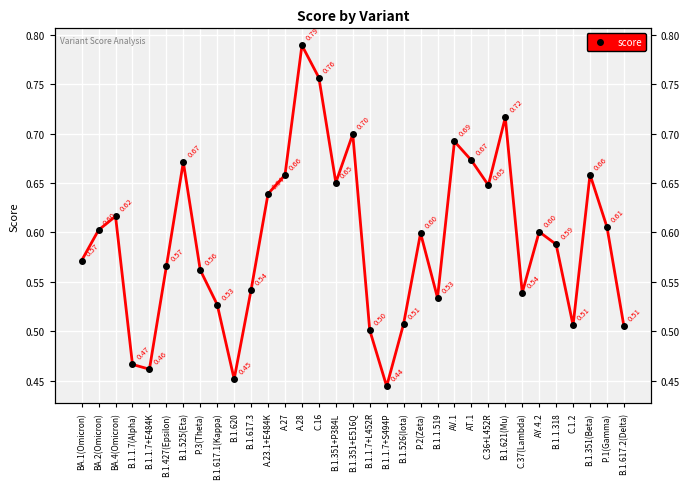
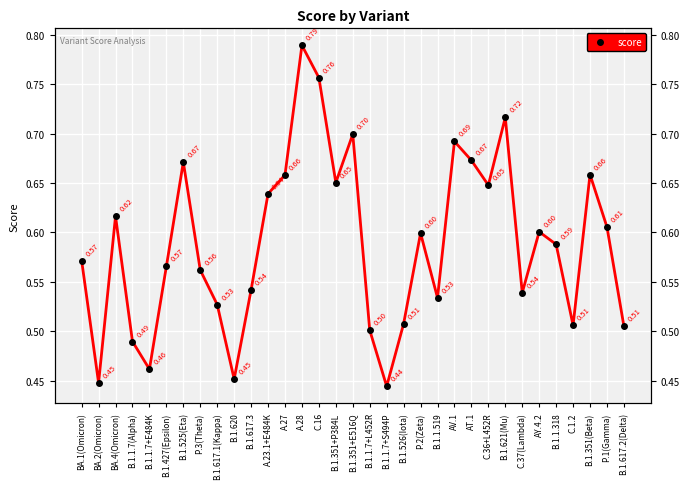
BA.2(Omicron): 0.60 -> 0.45
B.1.1.7(Alpha): 0.47 -> 0.49
